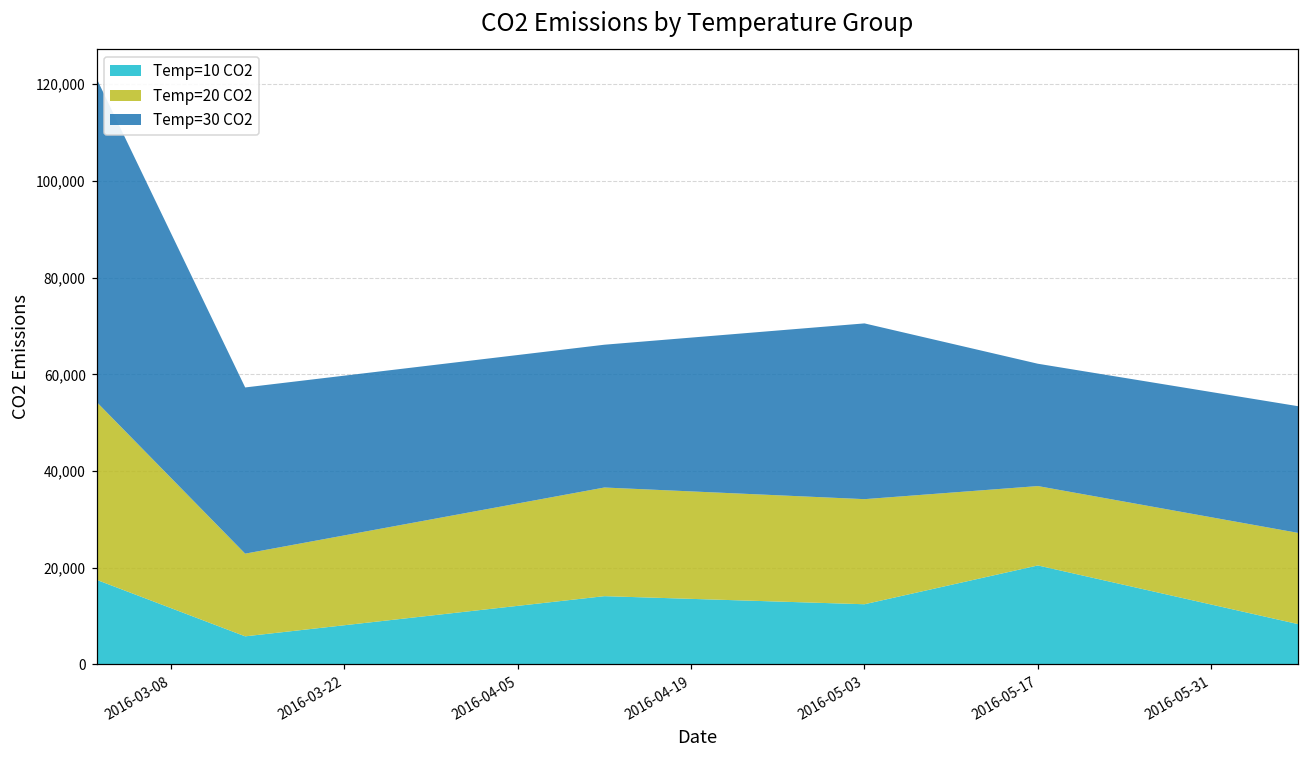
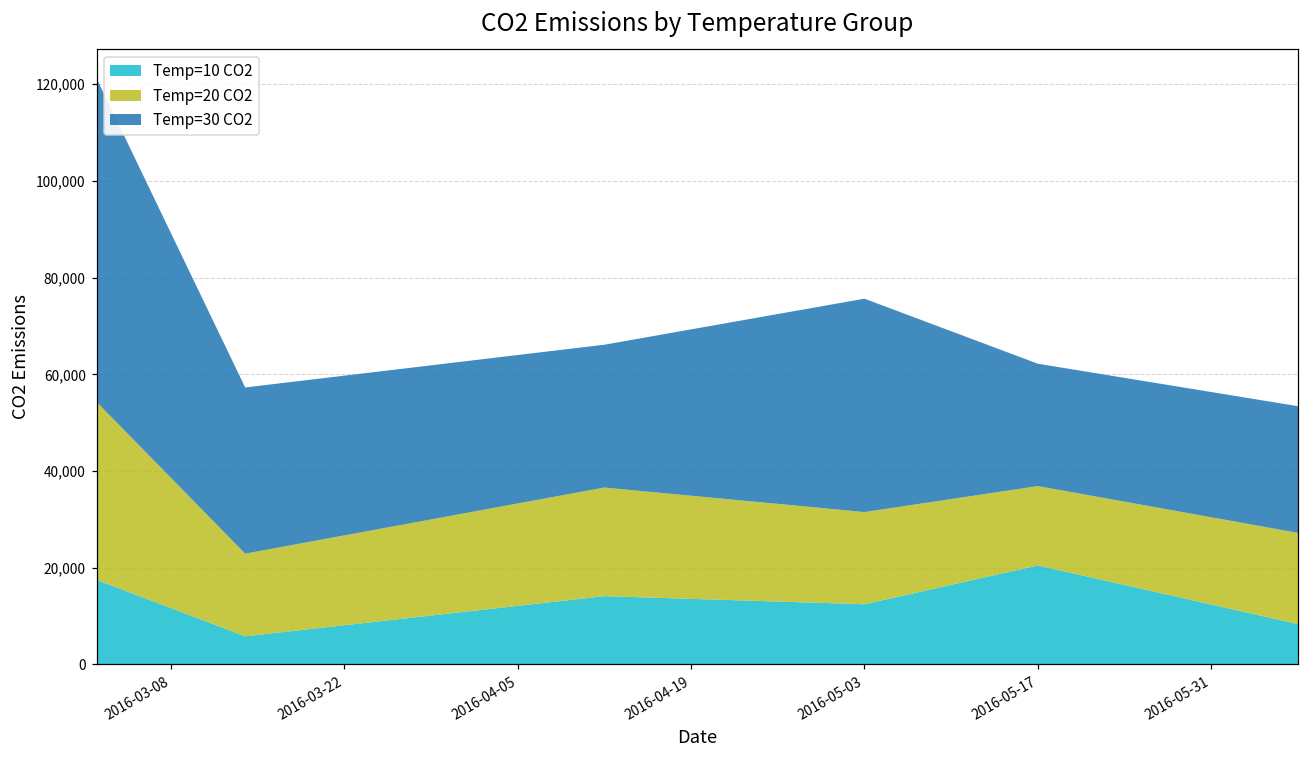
Temp=20 CO2, 2016-05-03: 22,000 -> 19,000
Temp=30 CO2, 2016-05-03: 36,000 -> 44,000
